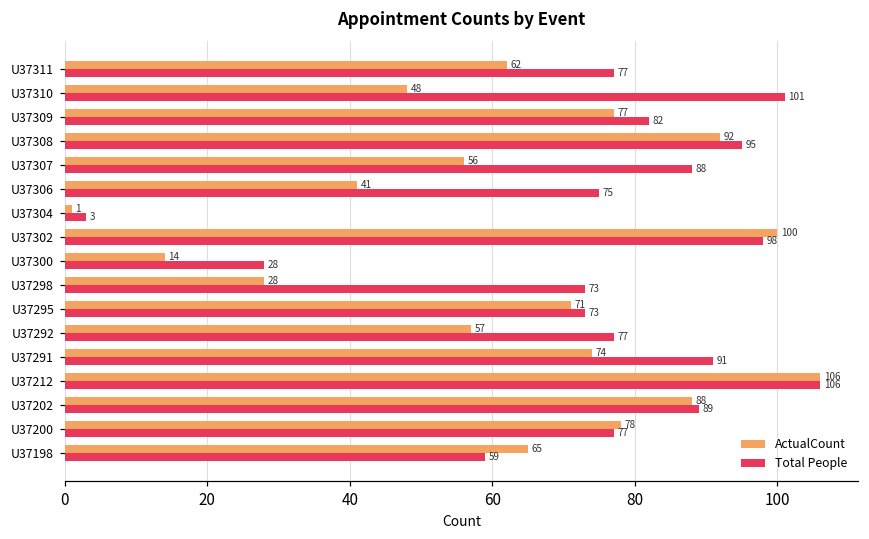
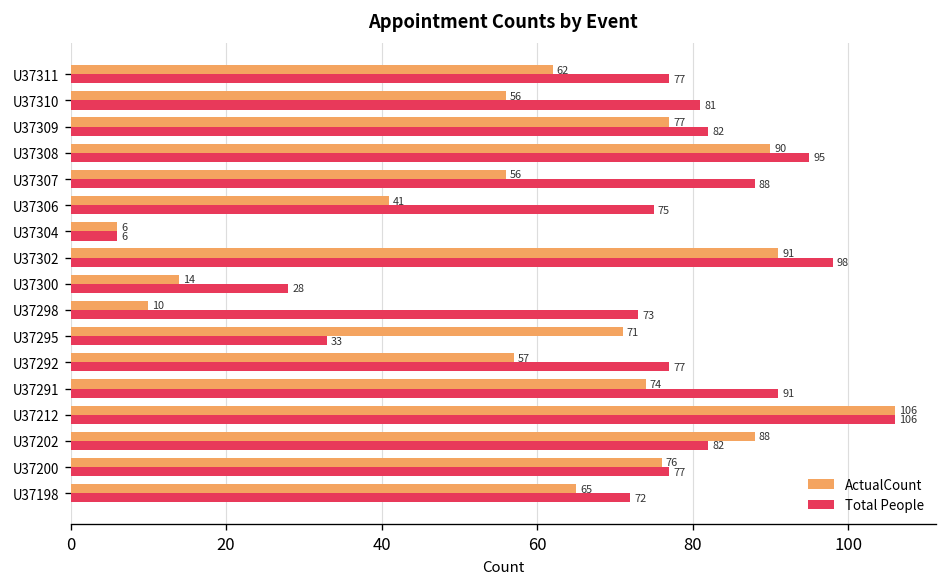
ActualCount, U37310: 48 -> 56
Total People, U37310: 101 -> 81
ActualCount, U37308: 92 -> 90
ActualCount, U37304: 1 -> 6
Total People, U37304: 3 -> 6
ActualCount, U37302: 100 -> 91
ActualCount, U37298: 28 -> 10
Total People, U37295: 73 -> 33
Total People, U37202: 89 -> 82
ActualCount, U37200: 78 -> 76
Total People, U37198: 59 -> 72
